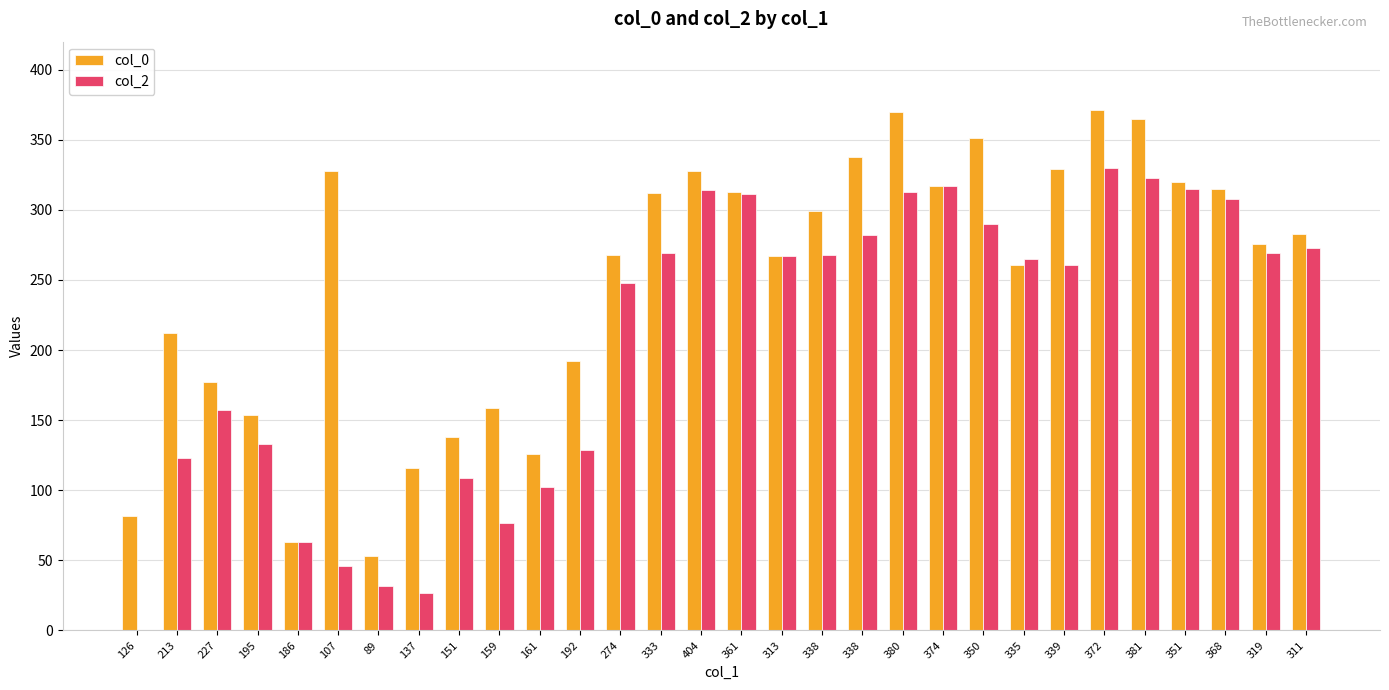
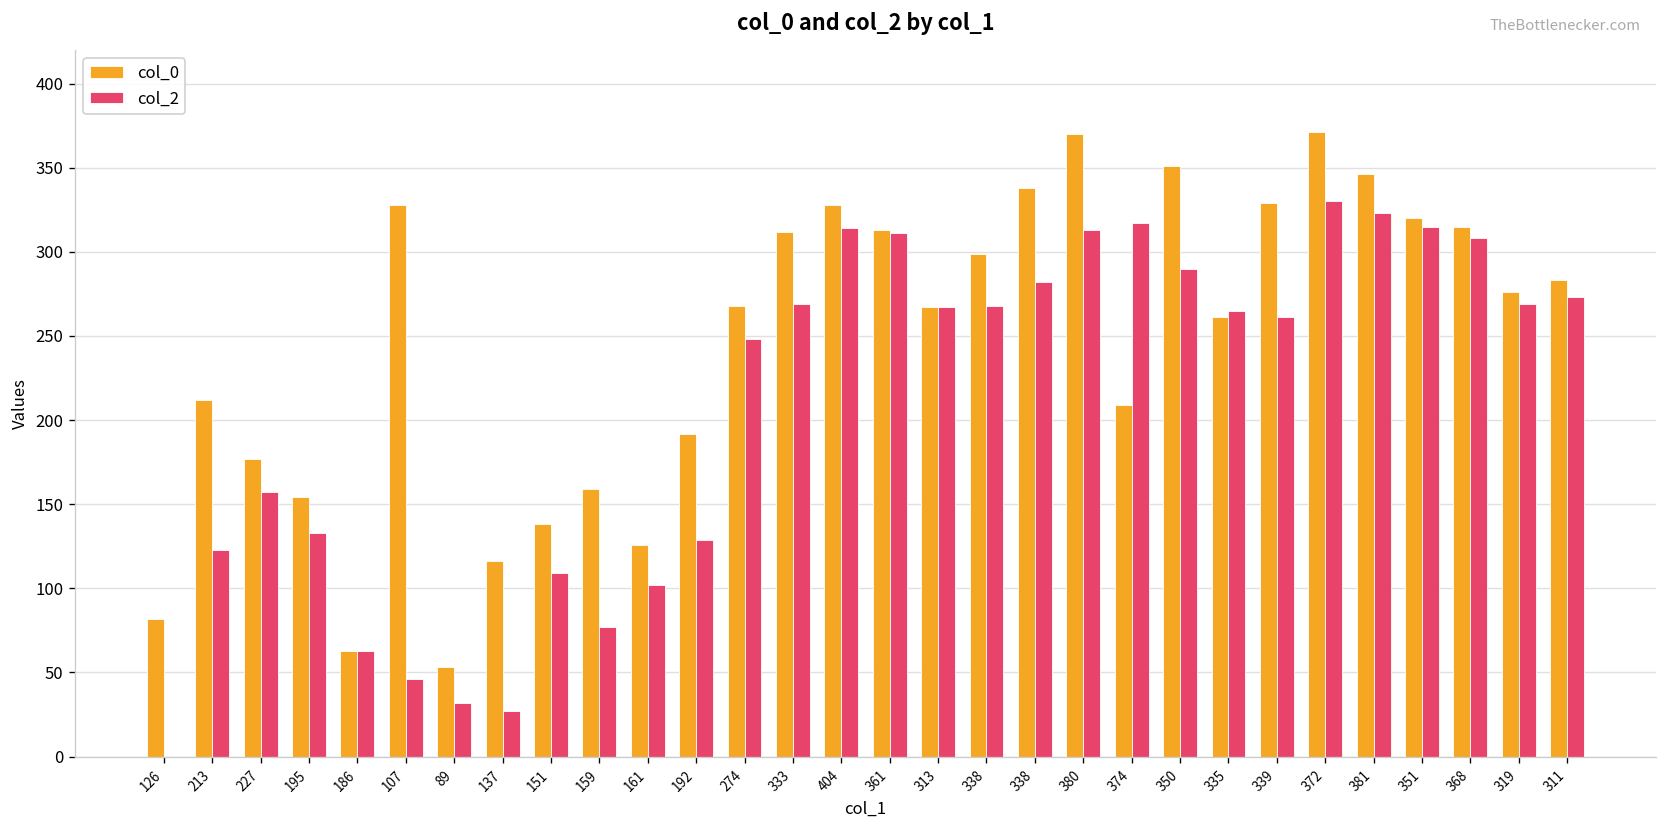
col_0, 374: 317 -> 209
col_0, 381: 365 -> 346
